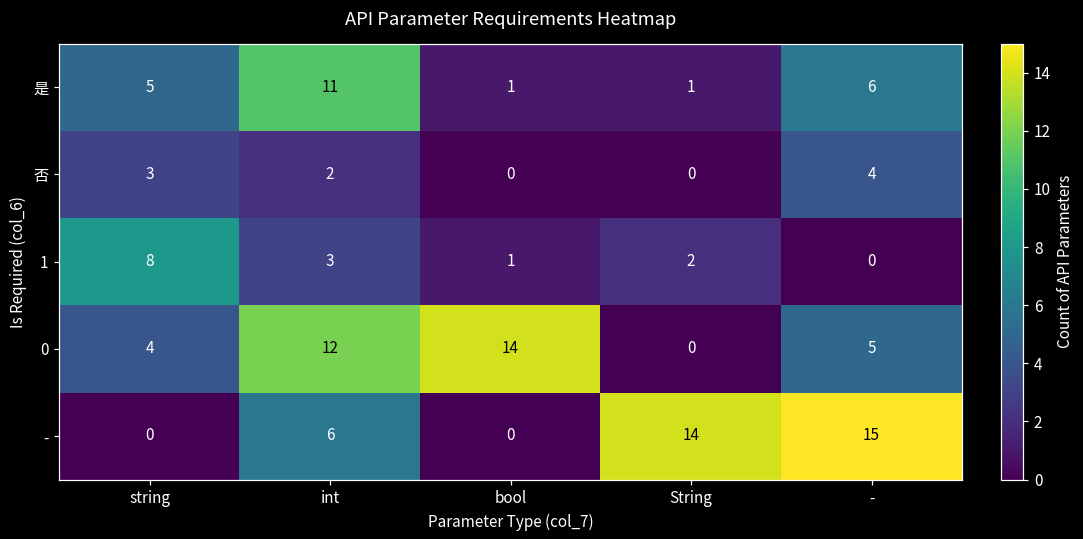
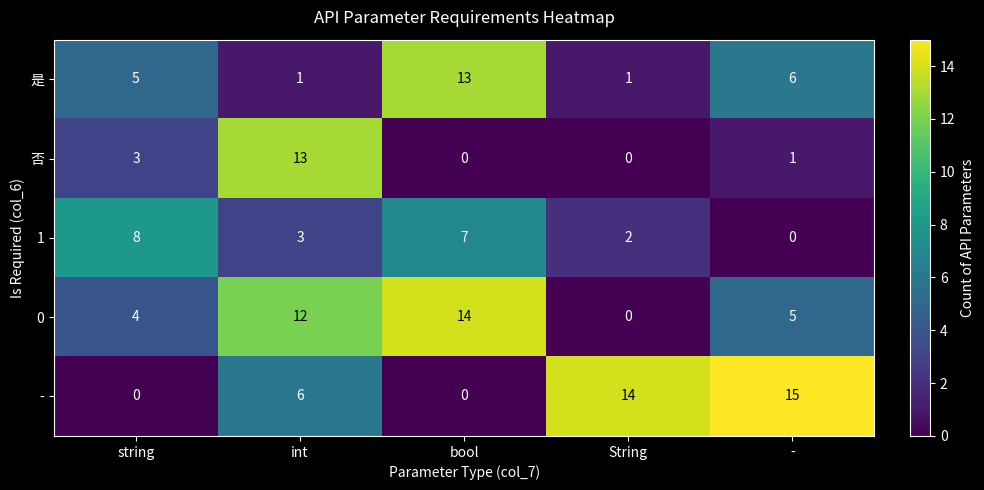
是, int: 11 -> 1
是, bool: 1 -> 13
否, int: 2 -> 13
否, -: 4 -> 1
1, bool: 1 -> 7
